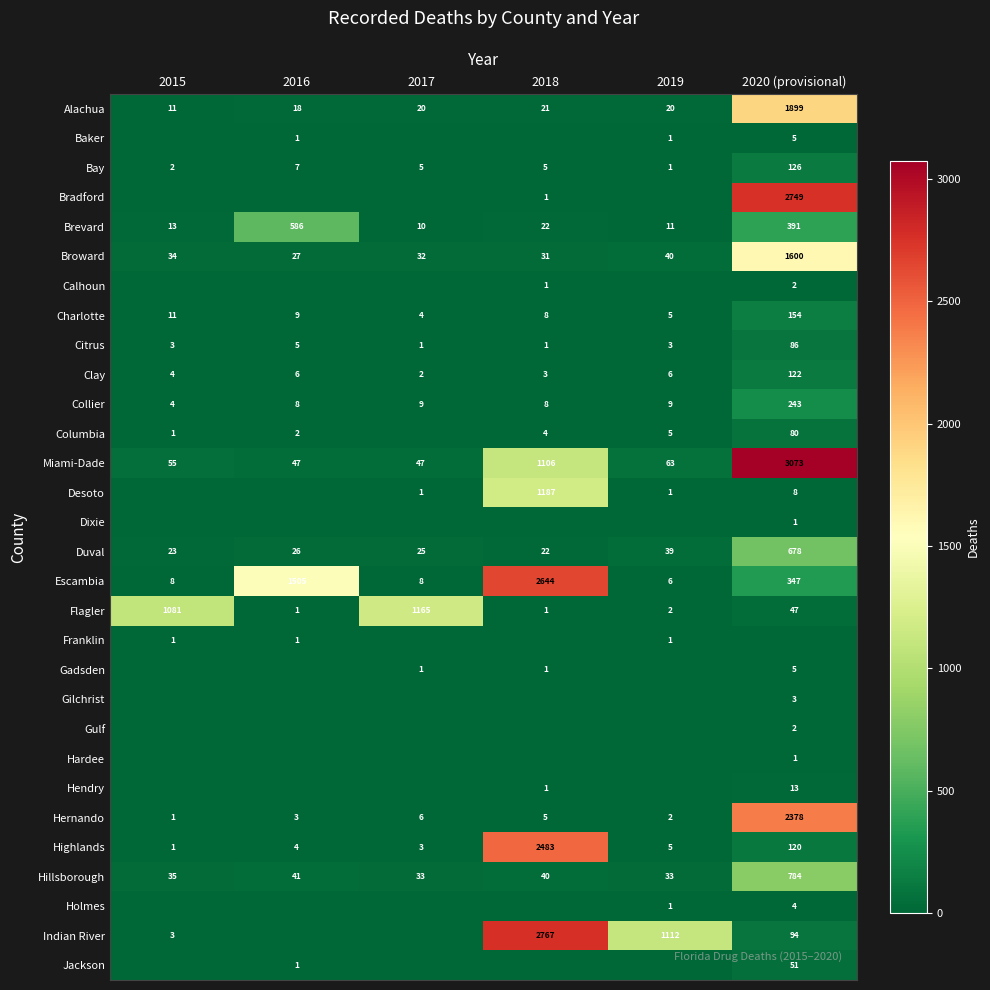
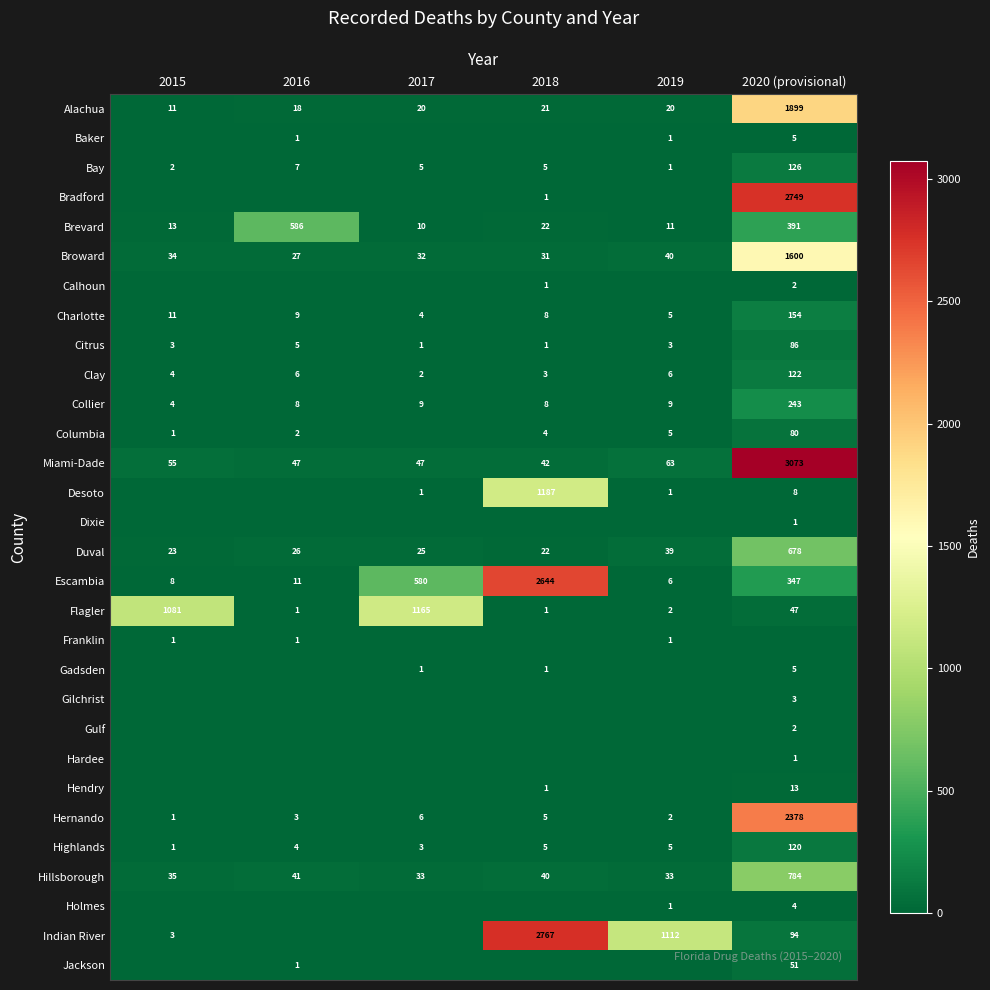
Miami-Dade, 2018: 1106 -> 42
Escambia, 2016: 1505 -> 11
Escambia, 2017: 8 -> 580
Highlands, 2018: 2483 -> 5
